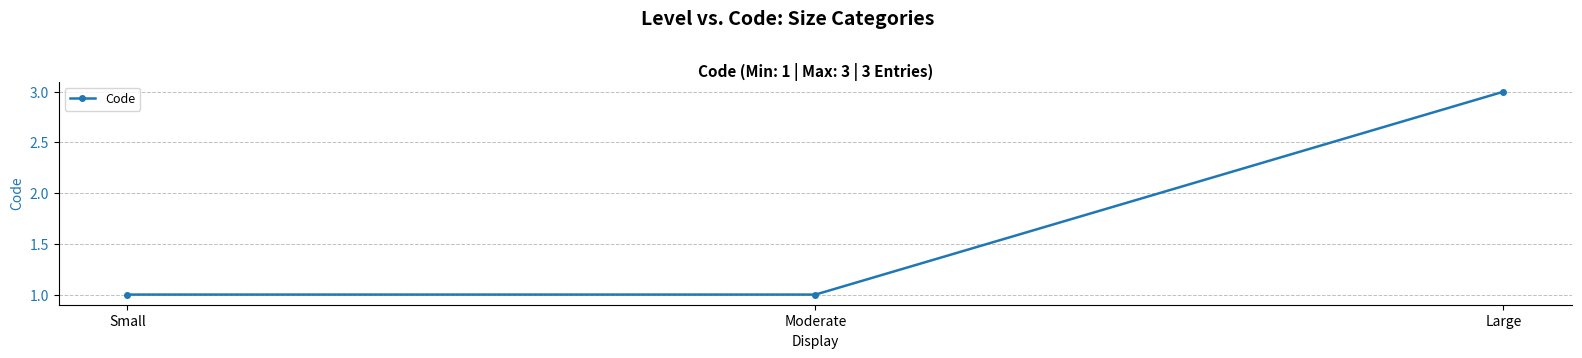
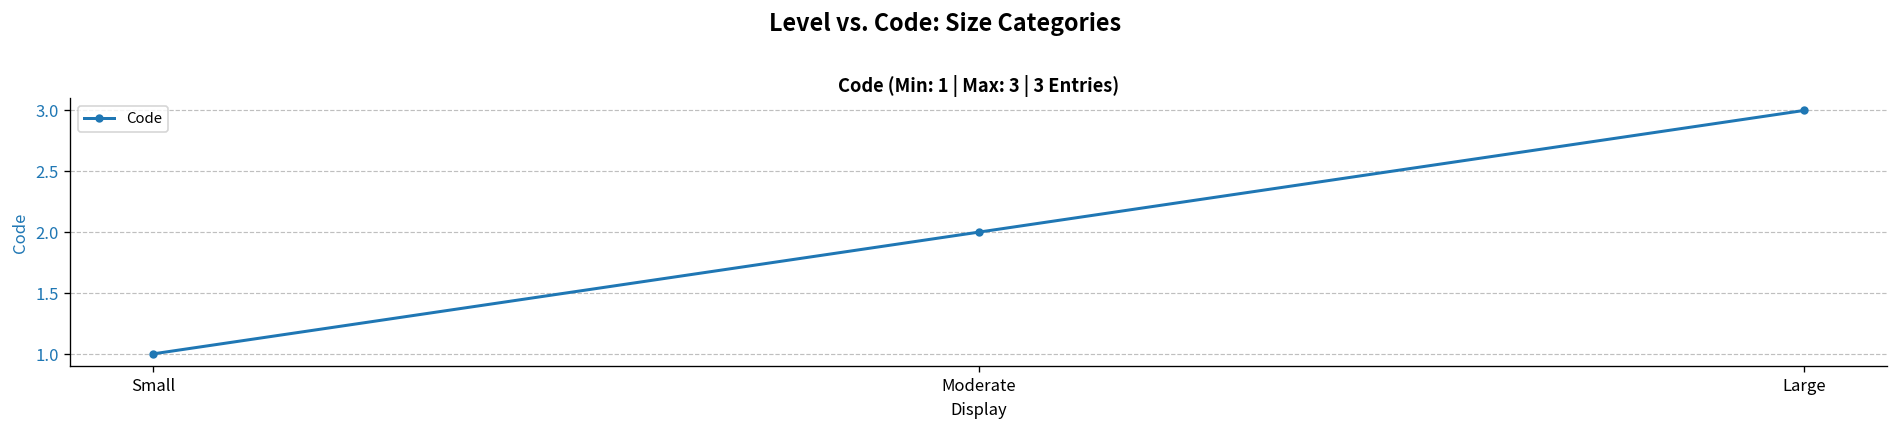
Moderate: 1 -> 2
